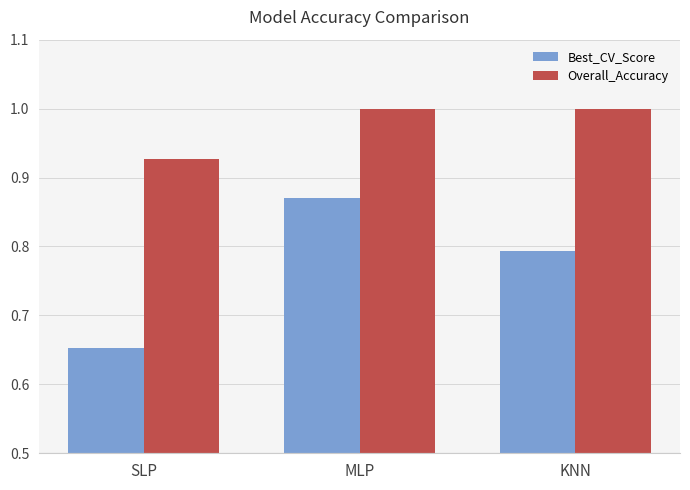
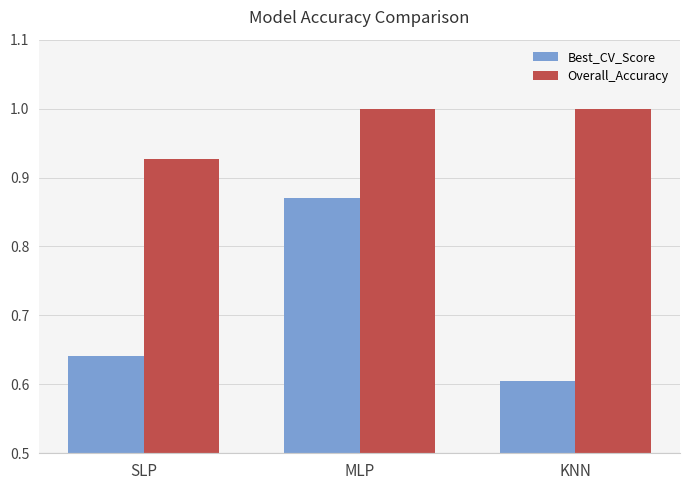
Best_CV_Score, SLP: 0.65 -> 0.64
Best_CV_Score, KNN: 0.79 -> 0.61
